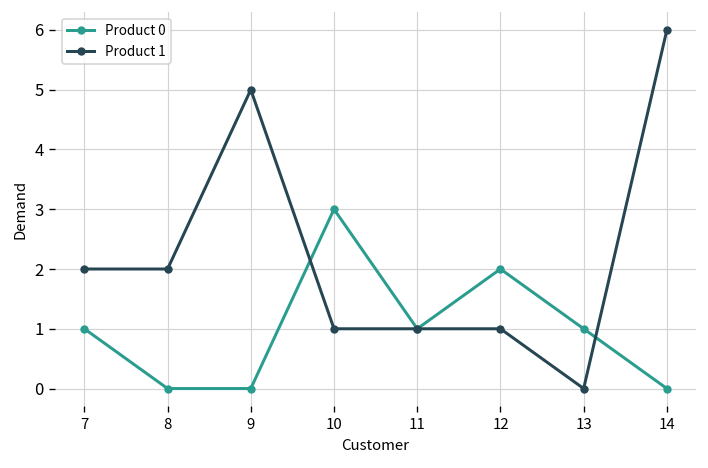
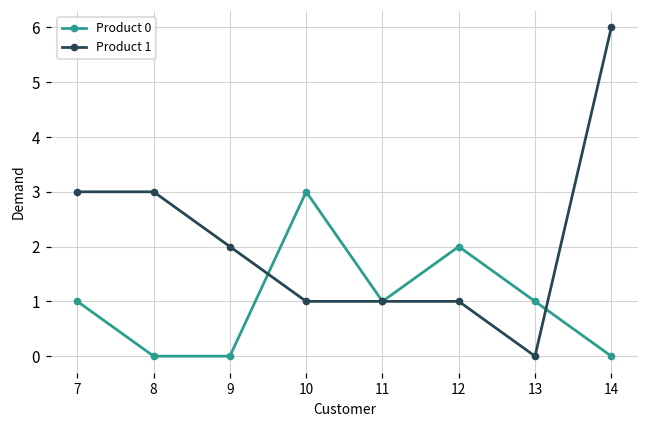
Product 1, 7: 2 -> 3
Product 1, 8: 2 -> 3
Product 1, 9: 5 -> 2
